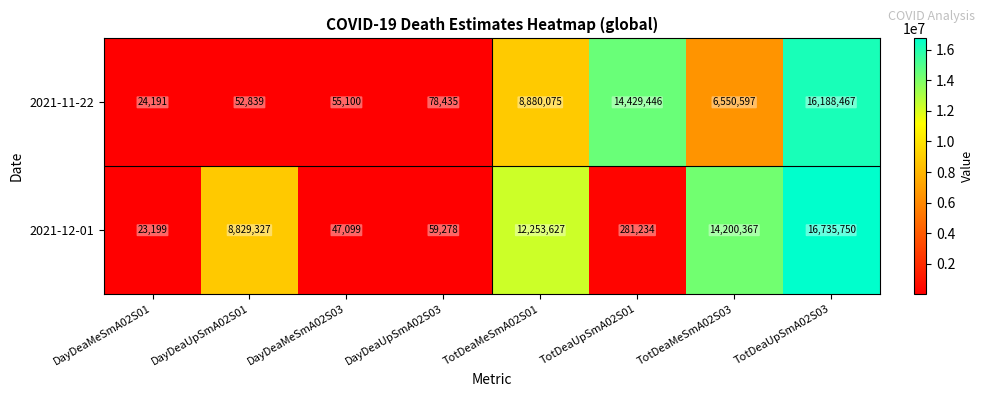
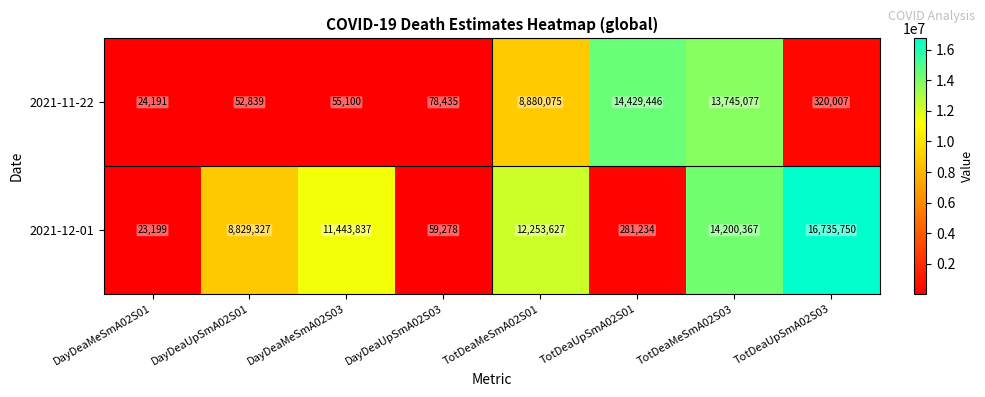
2021-11-22, TotDeaMeSmA02S03: 6,550,597 -> 13,745,077
2021-11-22, TotDeaUpSmA02S03: 16,188,467 -> 320,007
2021-12-01, DayDeaMeSmA02S03: 47,099 -> 11,443,837
